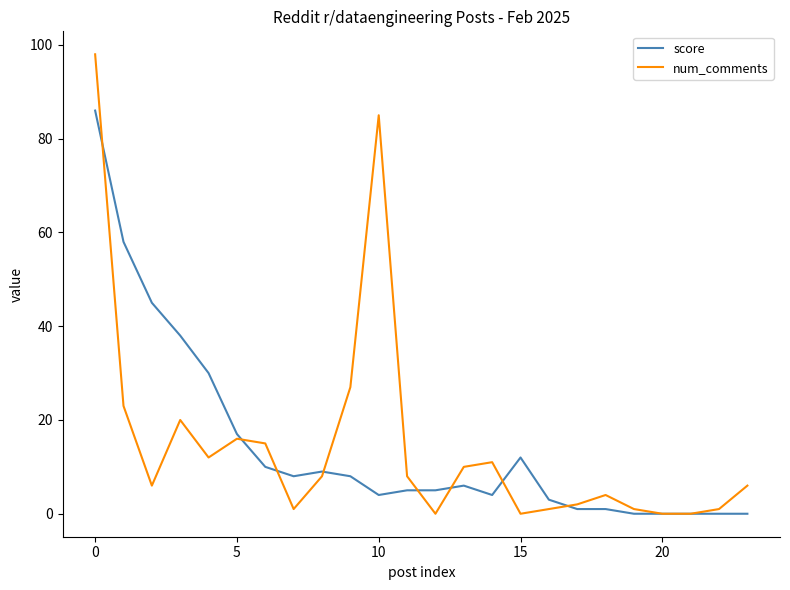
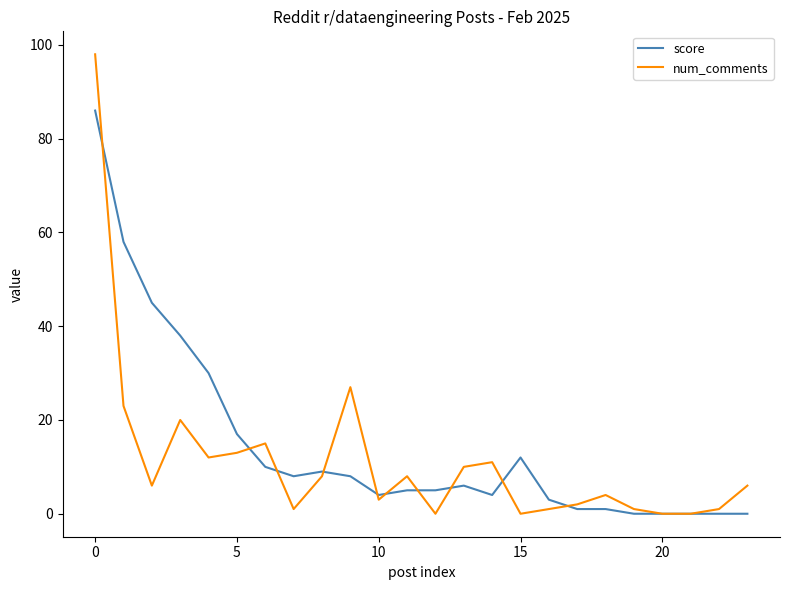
num_comments, 5: 16 -> 13
num_comments, 10: 85 -> 3
